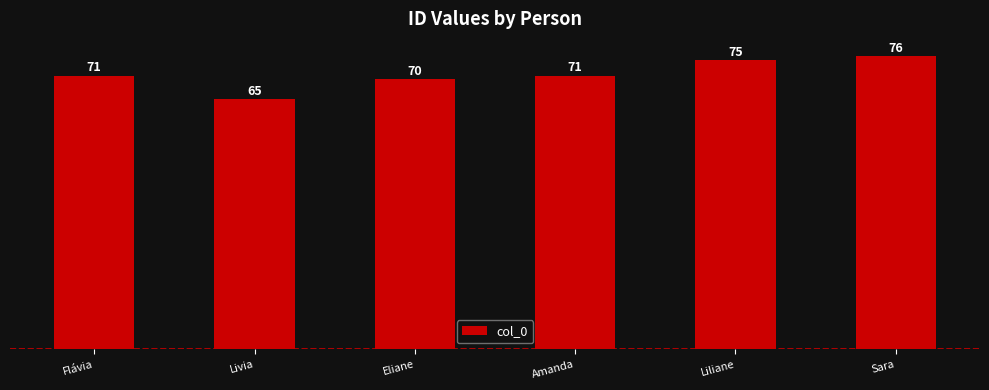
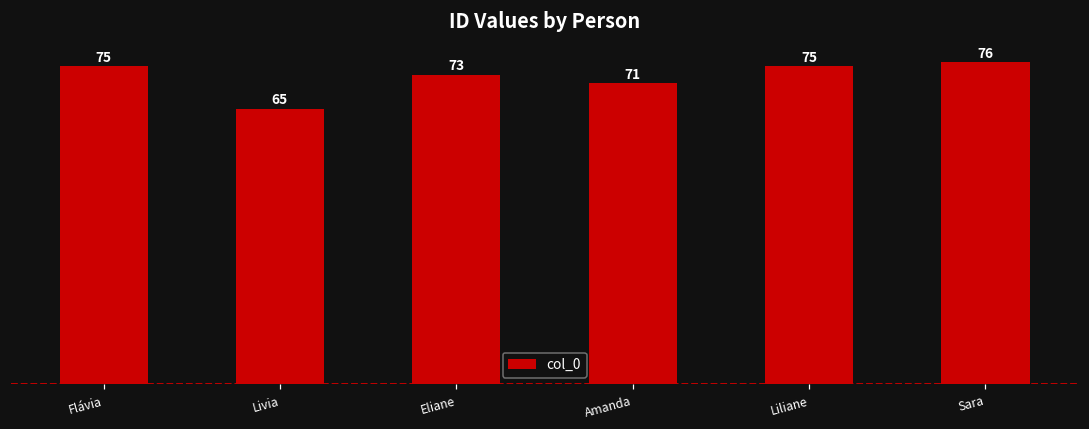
Flávia: 71 -> 75
Eliane: 70 -> 73
